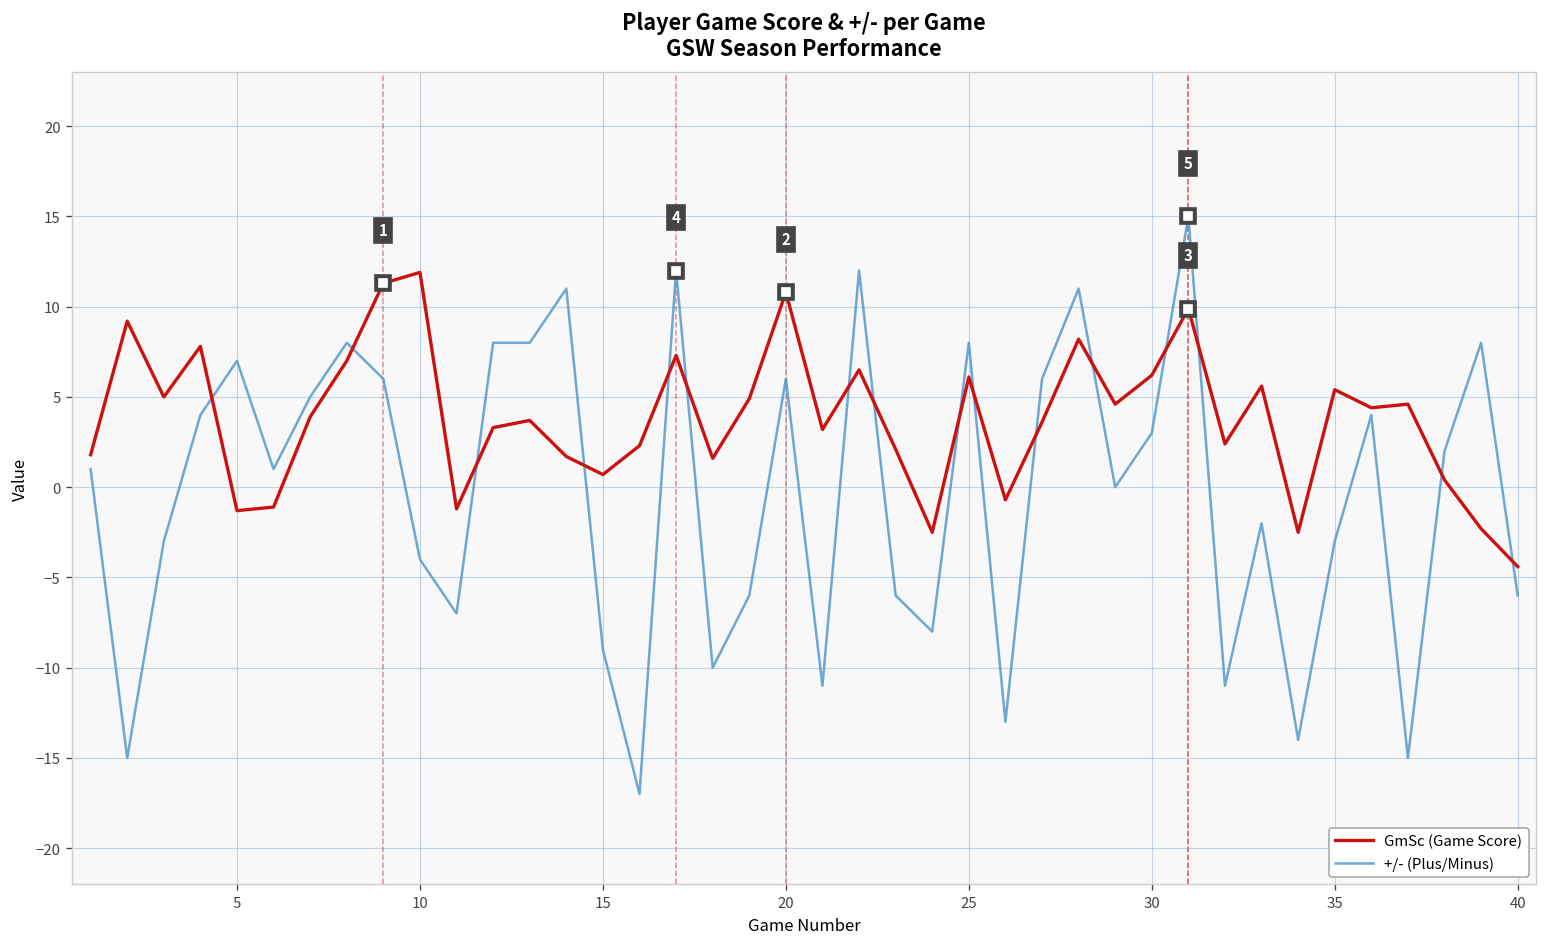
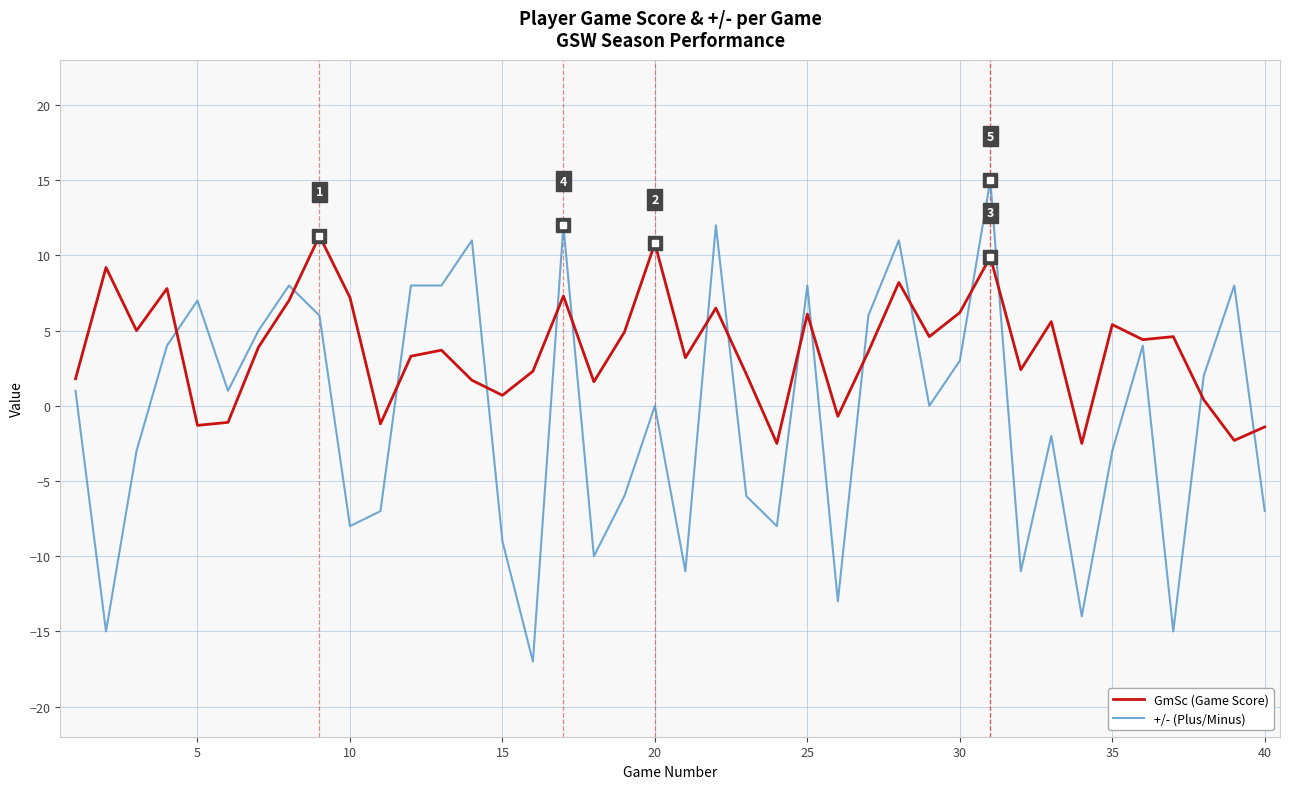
GmSc (Game Score), 10: 11.9 -> 7.2
+/- (Plus/Minus), 10: -4 -> -8
+/- (Plus/Minus), 20: 6 -> 0
GmSc (Game Score), 40: -4.4 -> -1.4
+/- (Plus/Minus), 40: -6 -> -7
